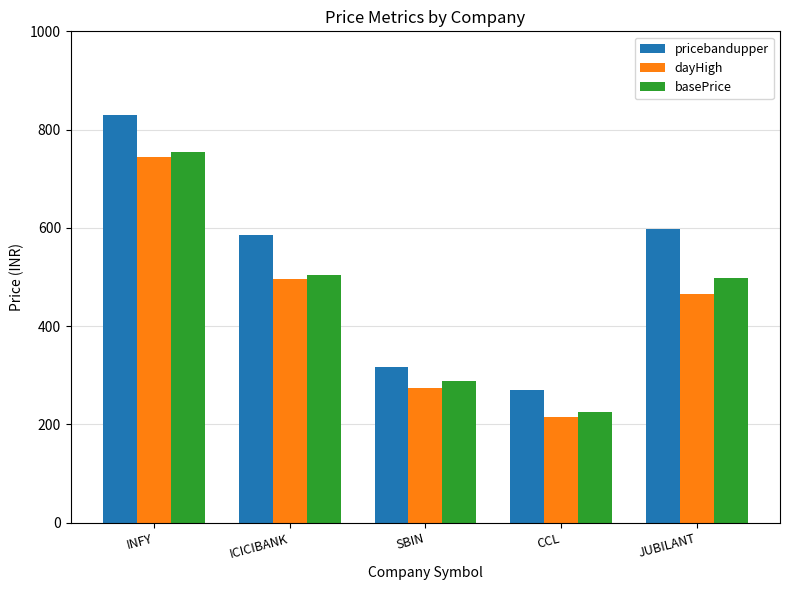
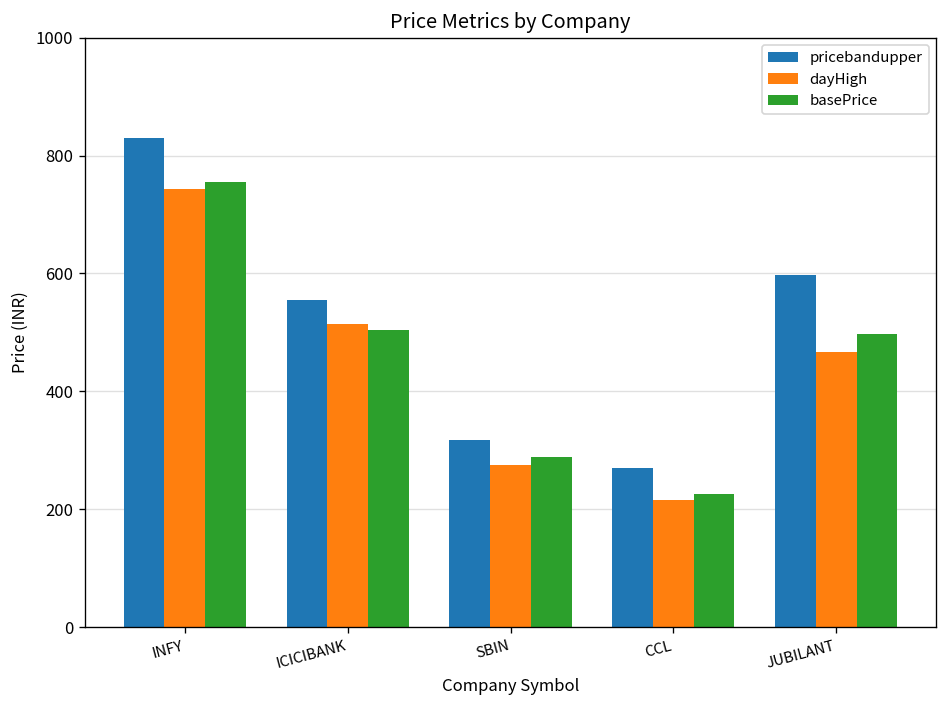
pricebandupper, ICICIBANK: 590 -> 550
dayHigh, ICICIBANK: 500 -> 510
